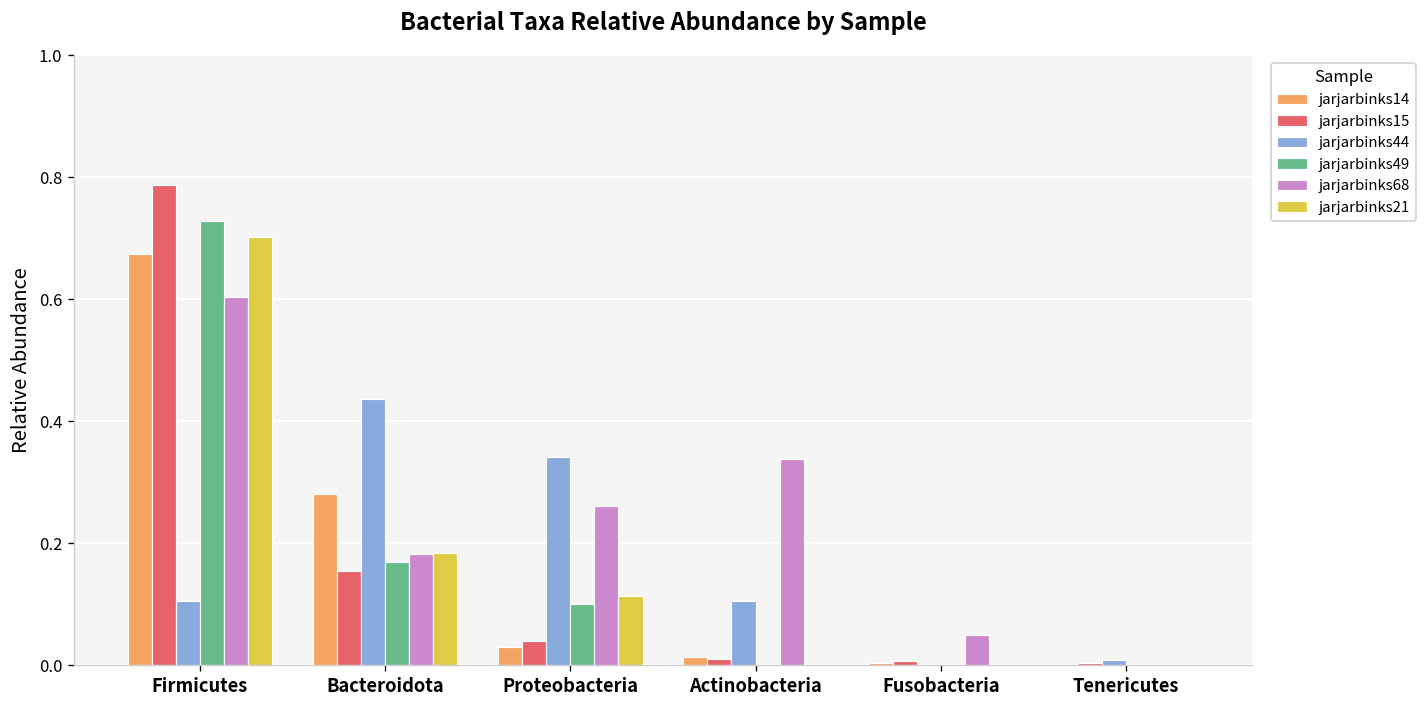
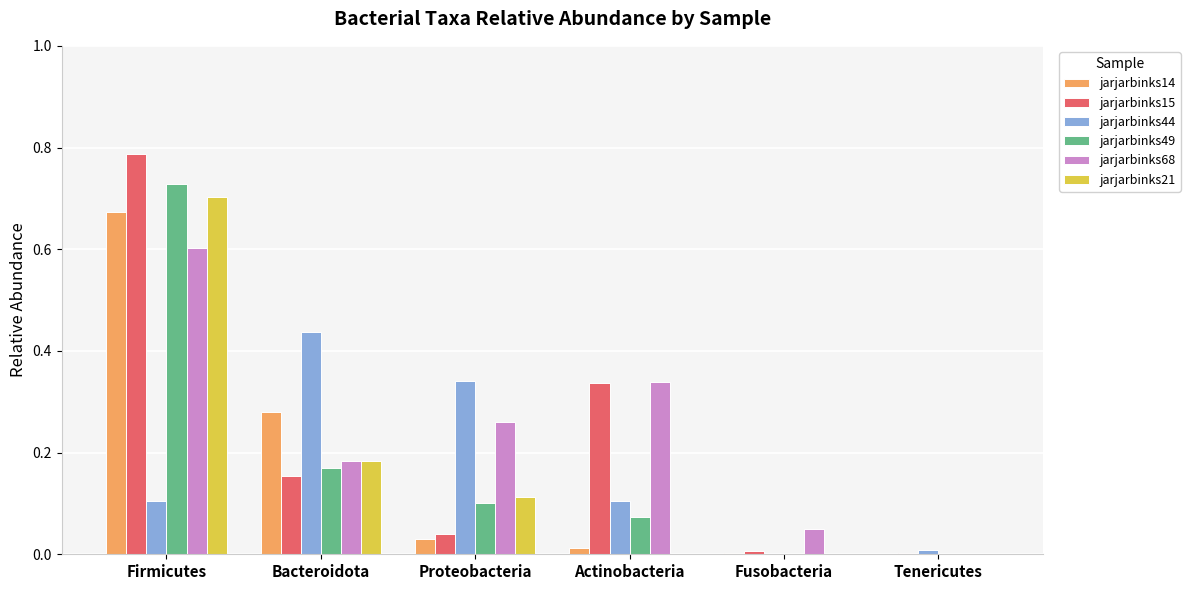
jarjarbinks15, Actinobacteria: 0.01 -> 0.34
jarjarbinks49, Actinobacteria: 0.00 -> 0.07
